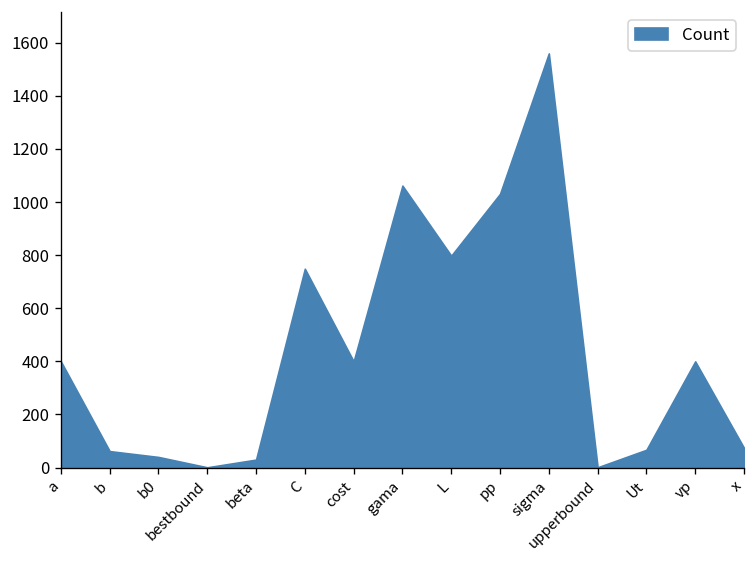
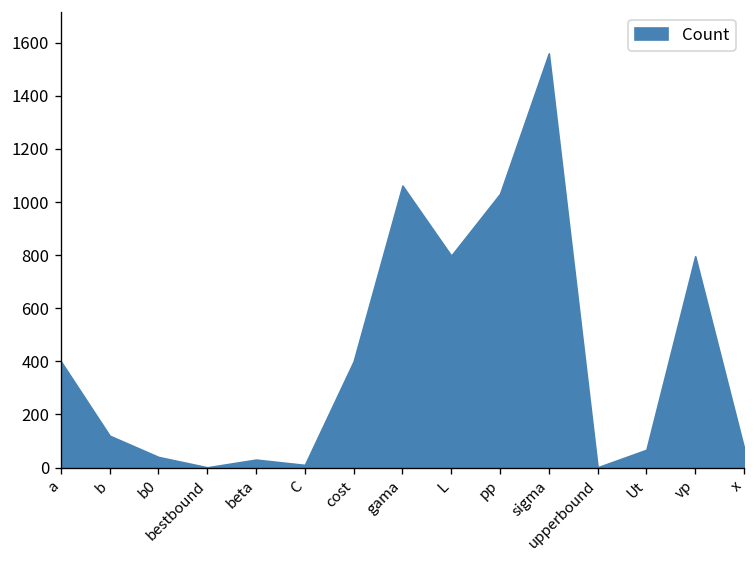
b: 60 -> 120
C: 750 -> 10
vp: 400 -> 800
